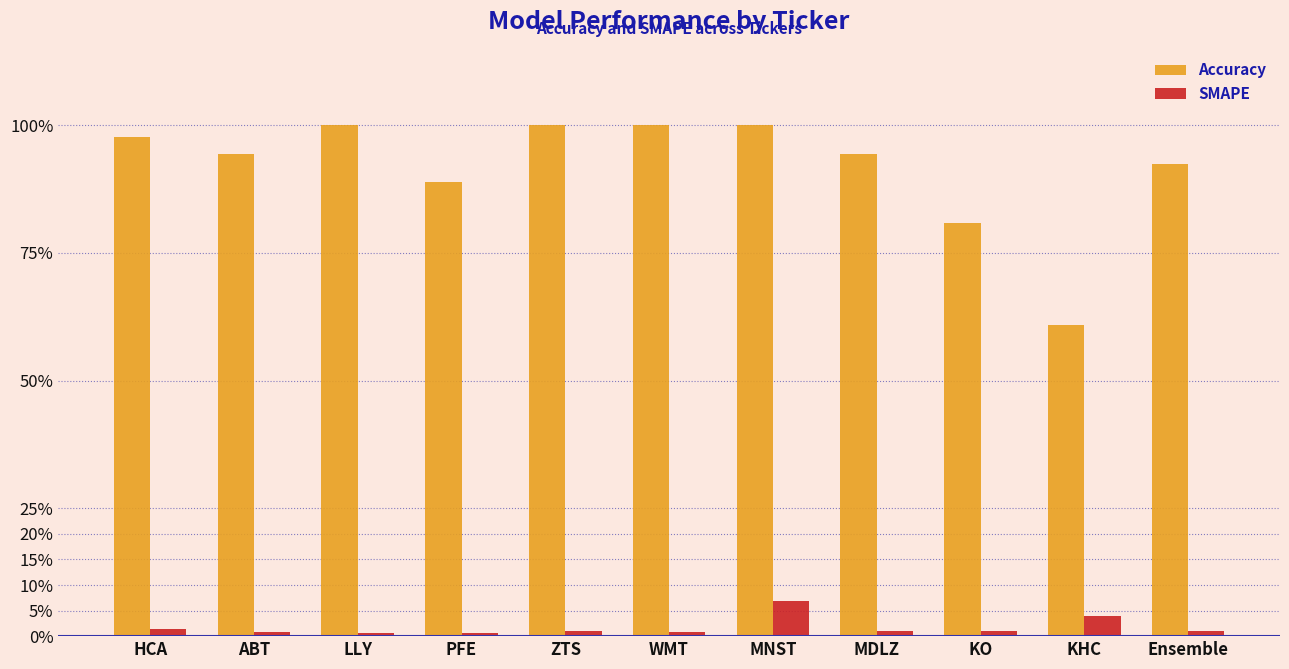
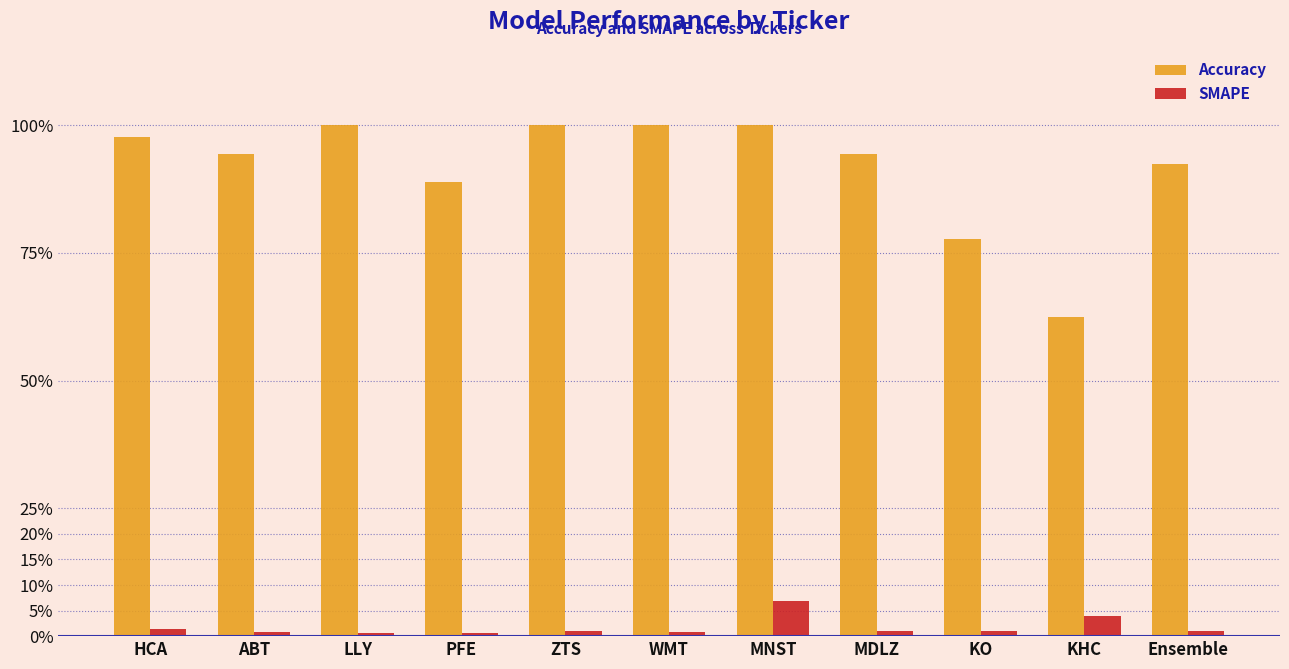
Accuracy, KO: 81% -> 78%
Accuracy, KHC: 61% -> 63%
